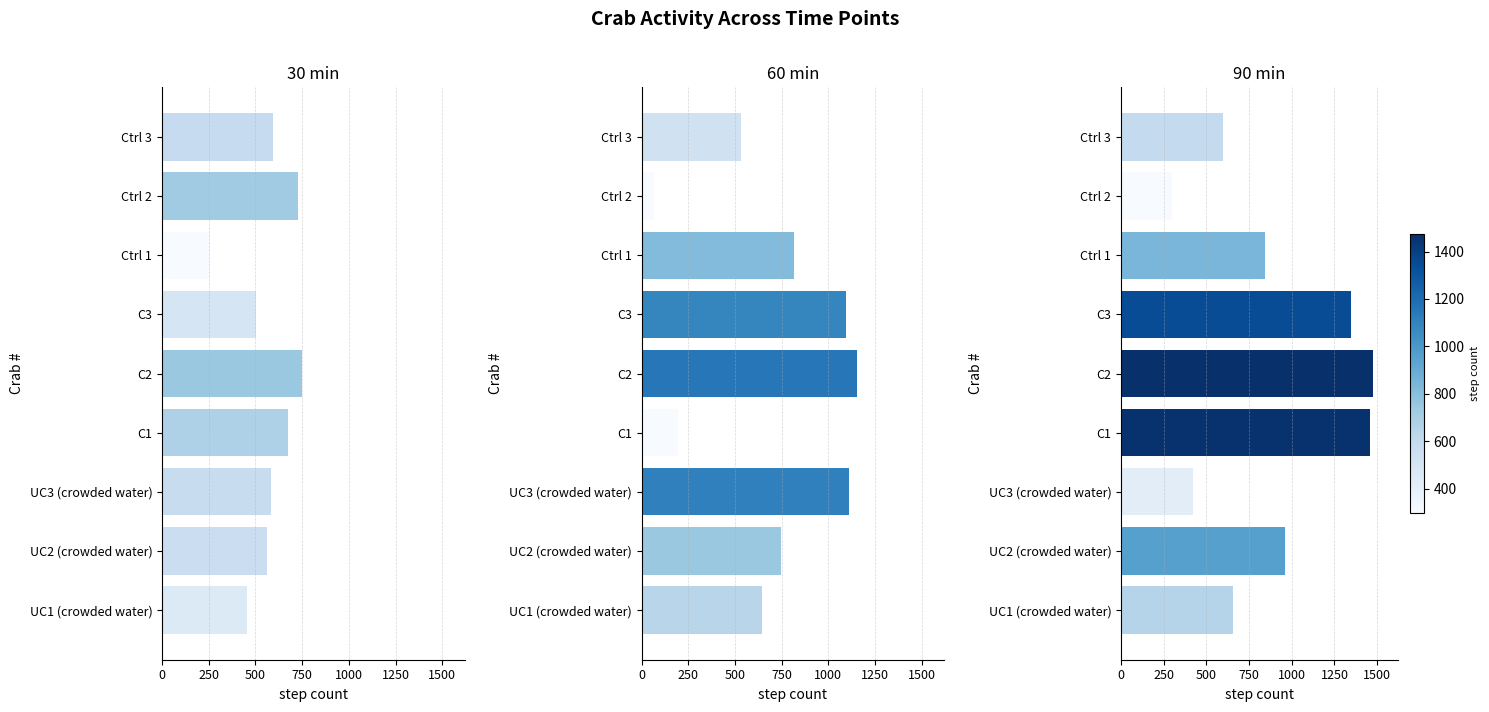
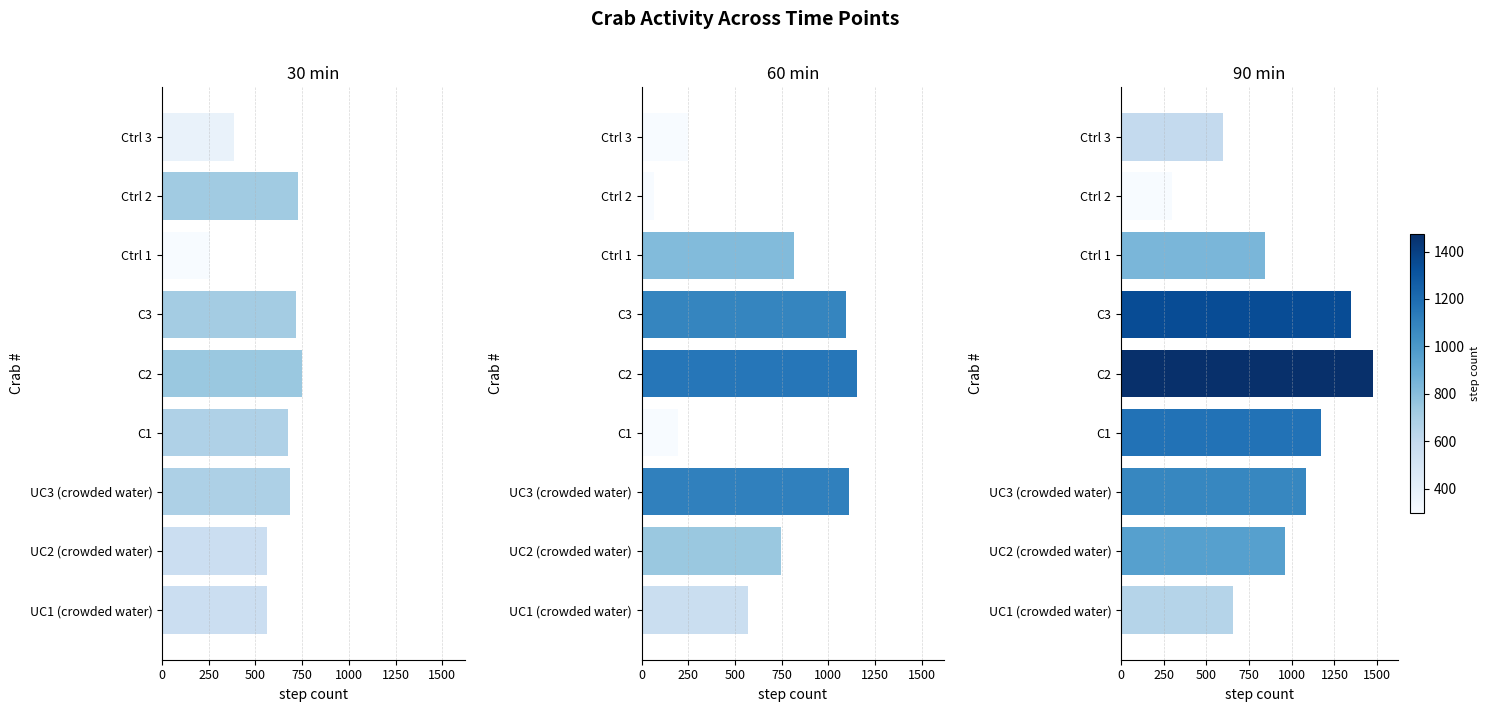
30 min, Ctrl 3: 590 -> 390
30 min, C3: 500 -> 720
30 min, UC3 (crowded water): 590 -> 680
30 min, UC1 (crowded water): 460 -> 560
60 min, Ctrl 3: 530 -> 250
60 min, UC1 (crowded water): 640 -> 570
90 min, C1: 1460 -> 1170
90 min, UC3 (crowded water): 420 -> 1080
